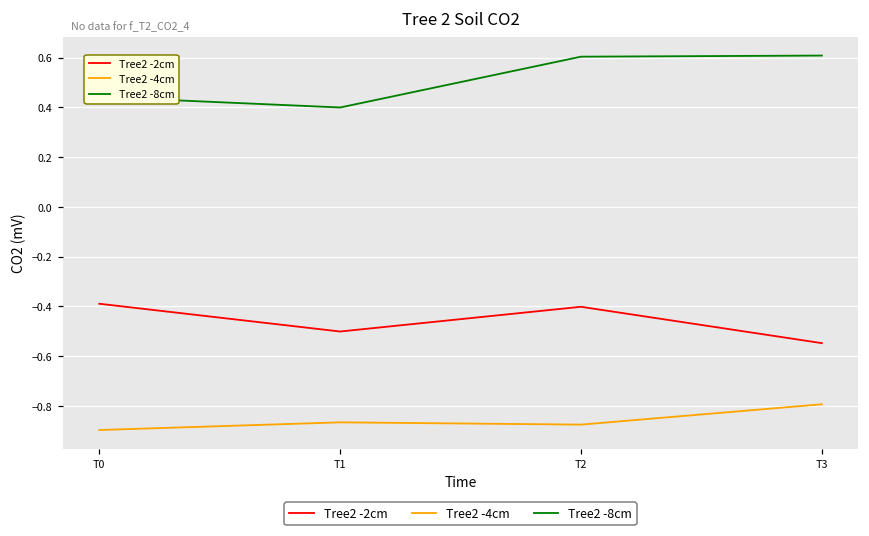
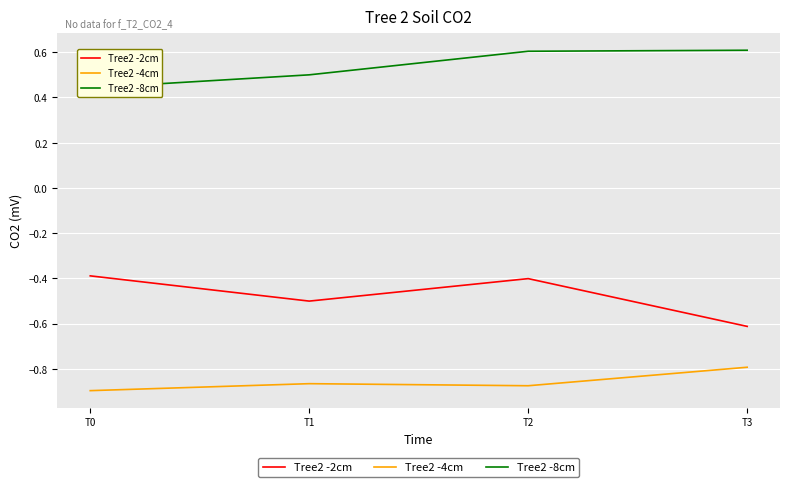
Tree2 -8cm, T1: 0.4 -> 0.5
Tree2 -2cm, T3: -0.55 -> -0.61
